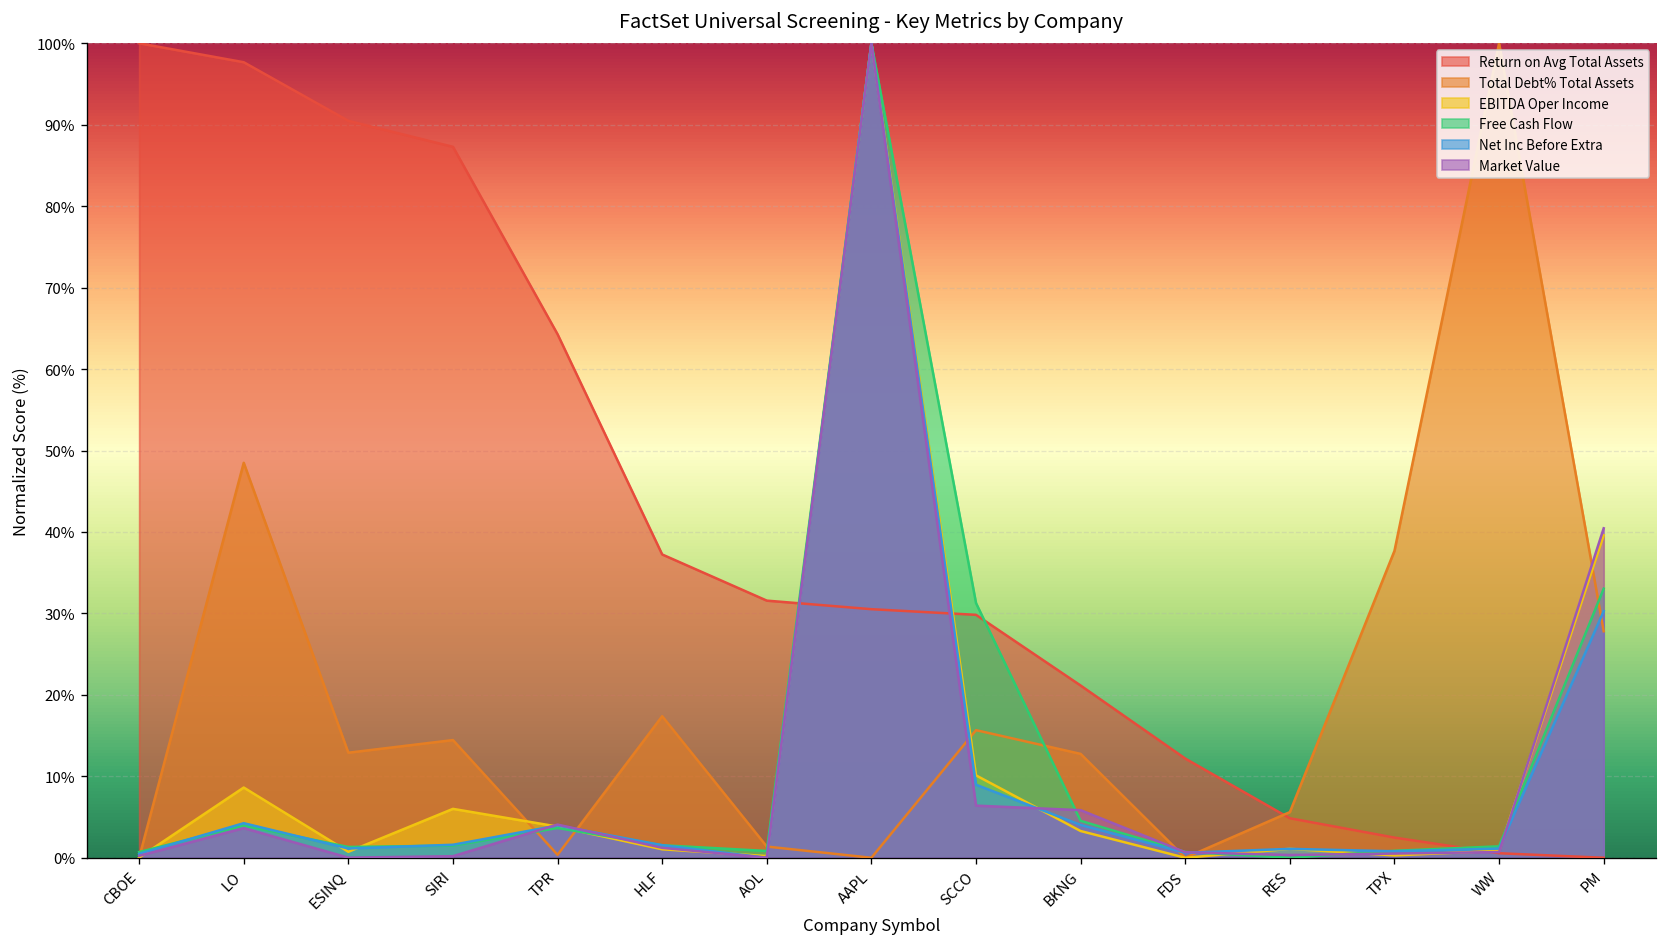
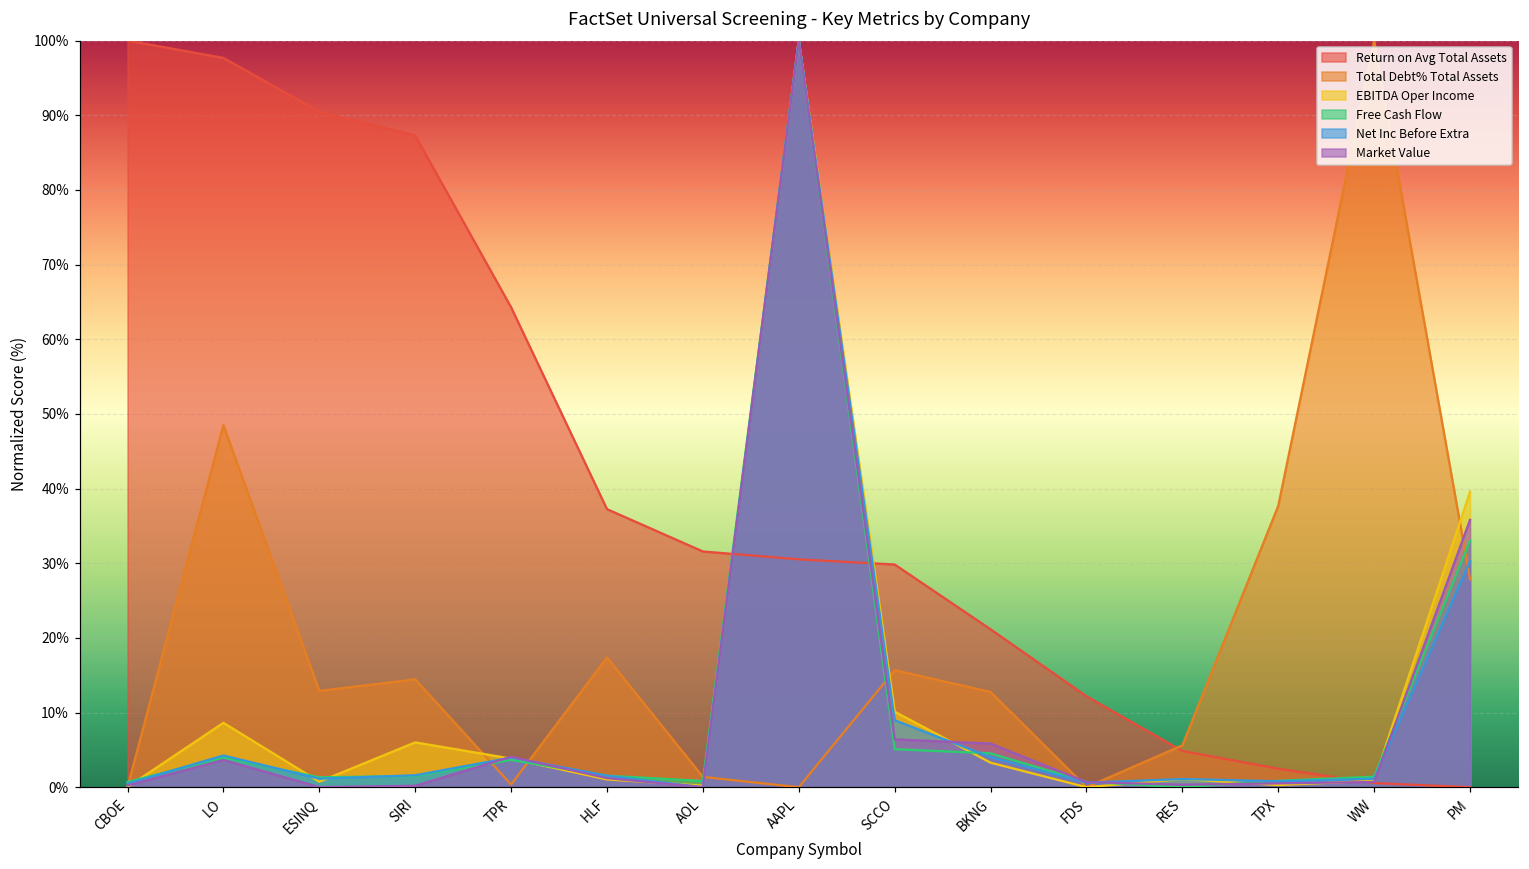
Free Cash Flow, SCCO: 31% -> 5%
Market Value, PM: 40% -> 36%
